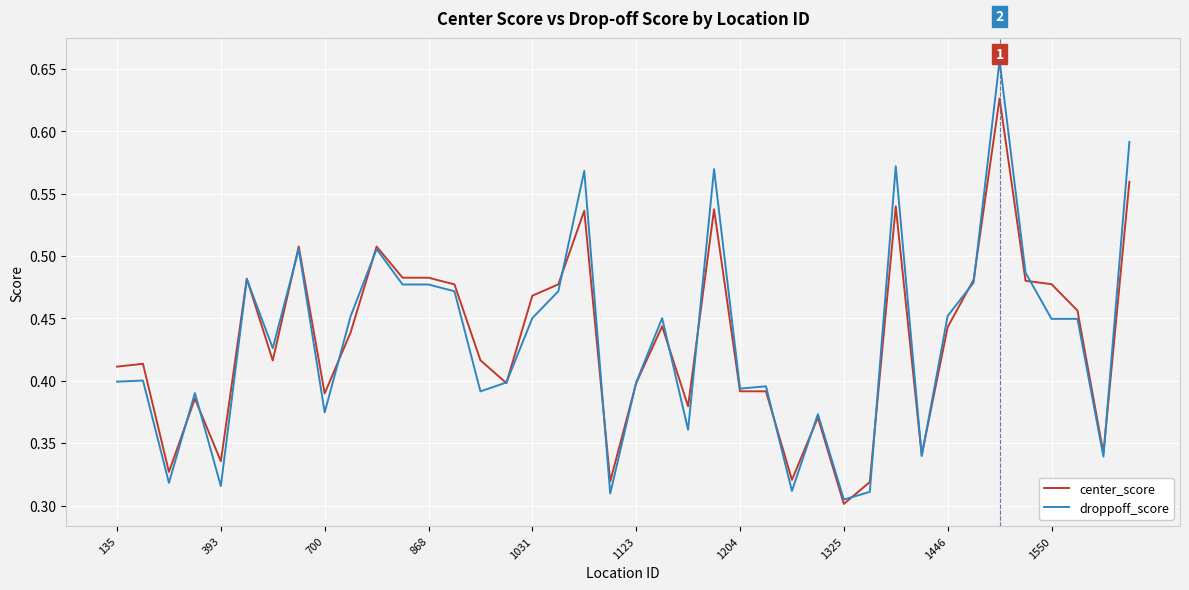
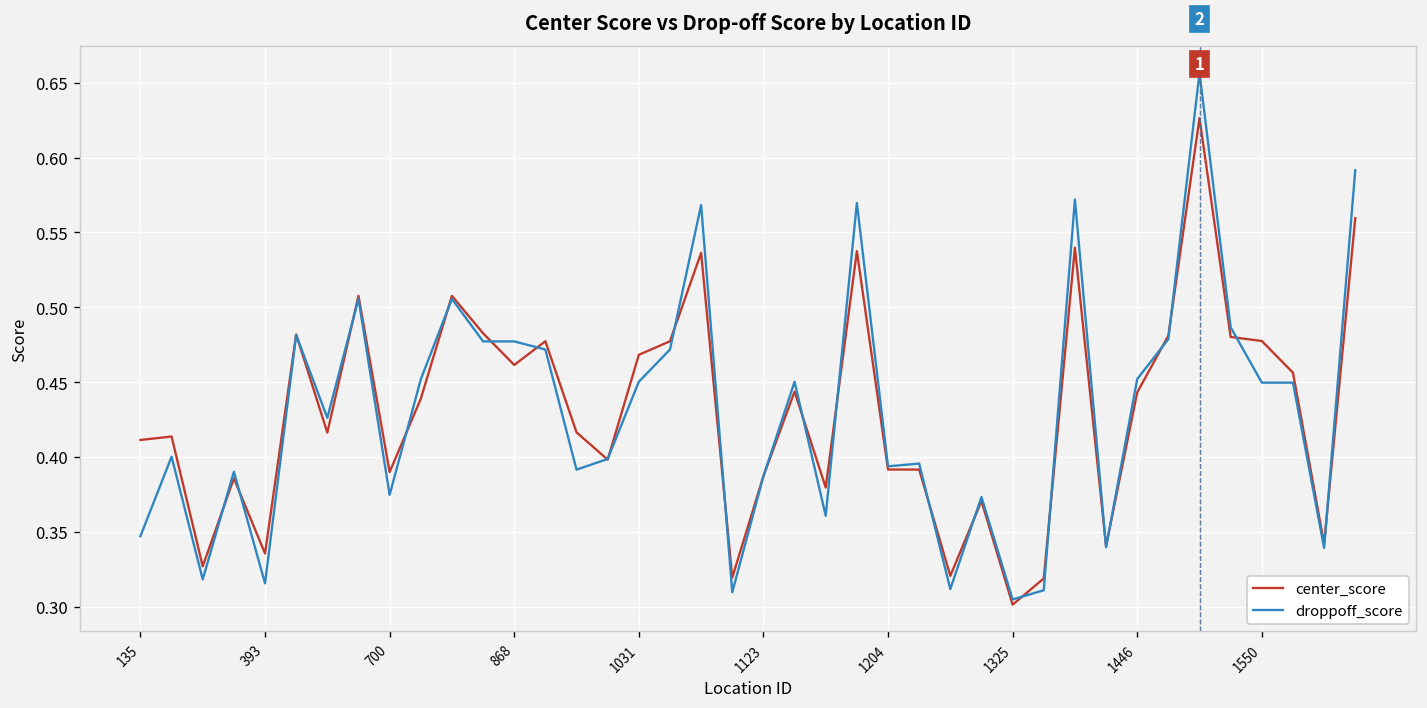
droppoff_score, 135: 0.399 -> 0.347
center_score, 868: 0.483 -> 0.461
center_score, 1123: 0.398 -> 0.387
droppoff_score, 1123: 0.399 -> 0.387
